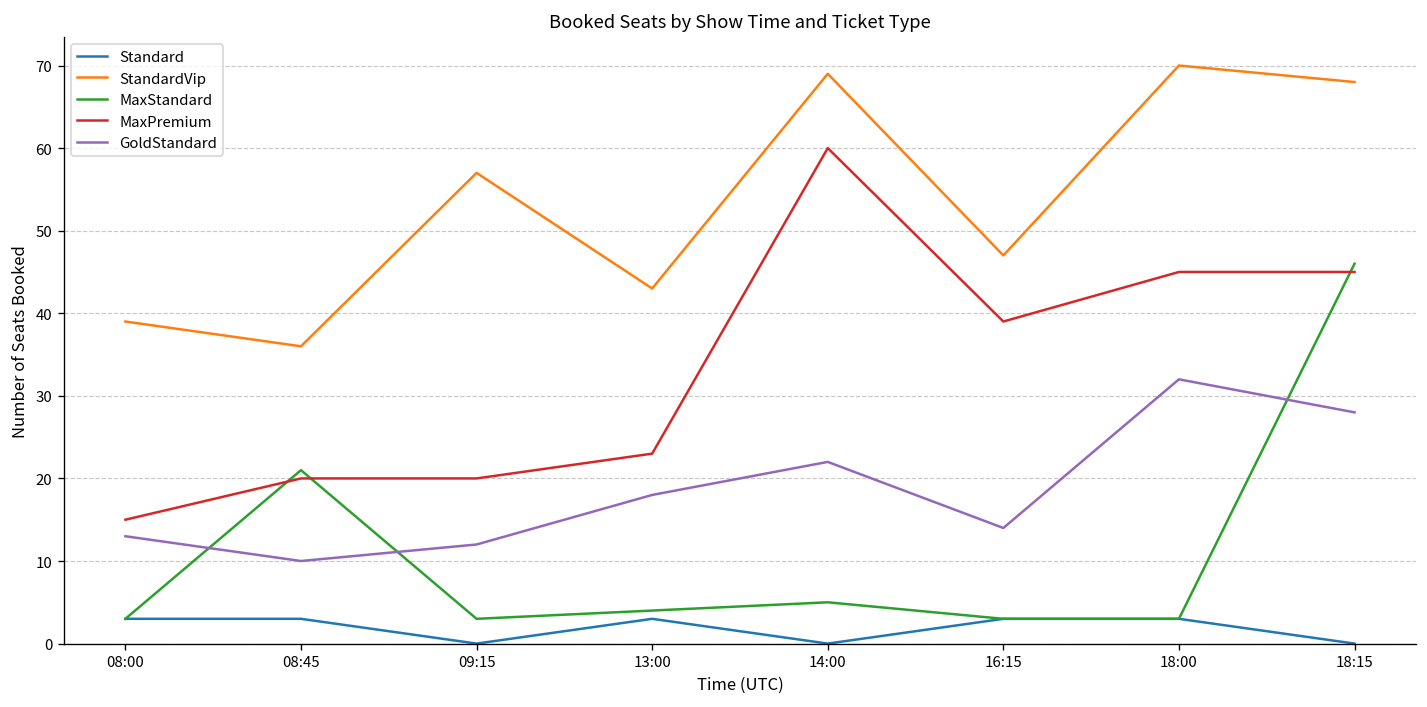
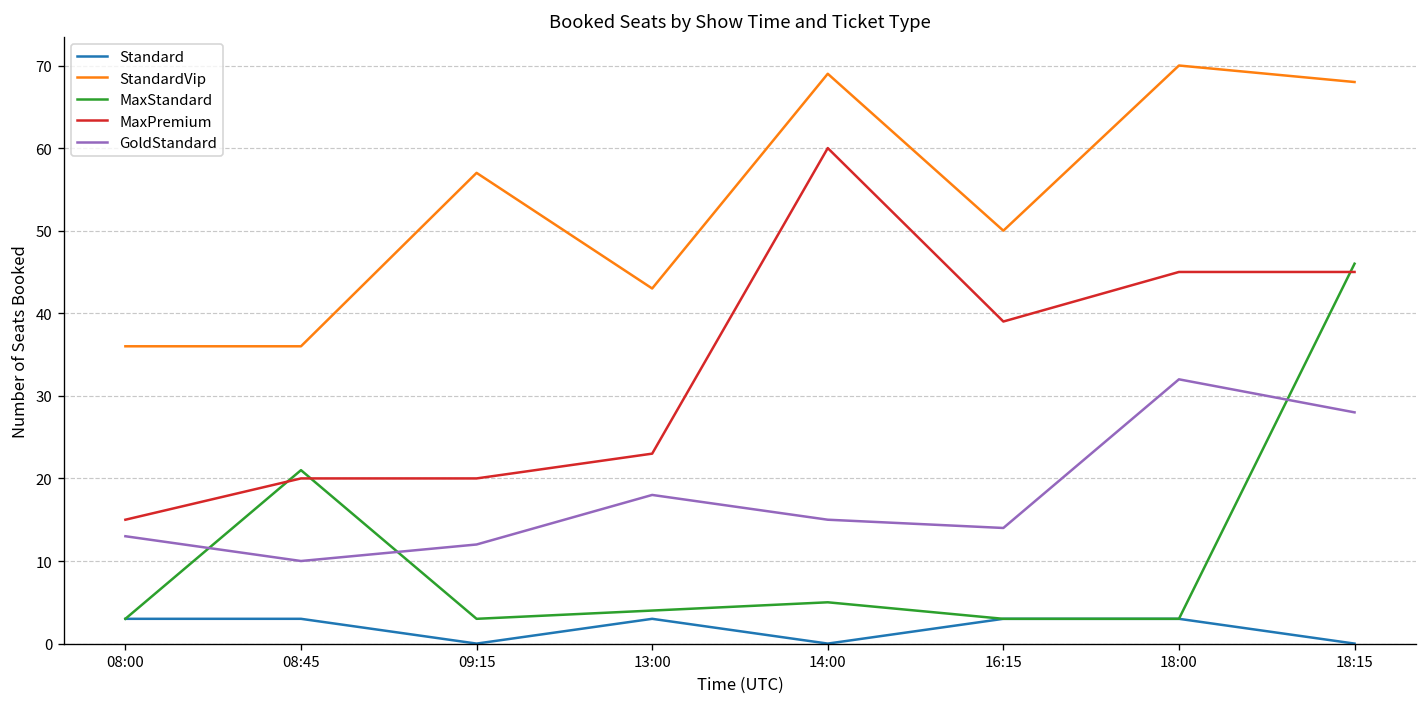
StandardVip, 08:00: 39 -> 36
GoldStandard, 14:00: 22 -> 15
StandardVip, 16:15: 47 -> 50
